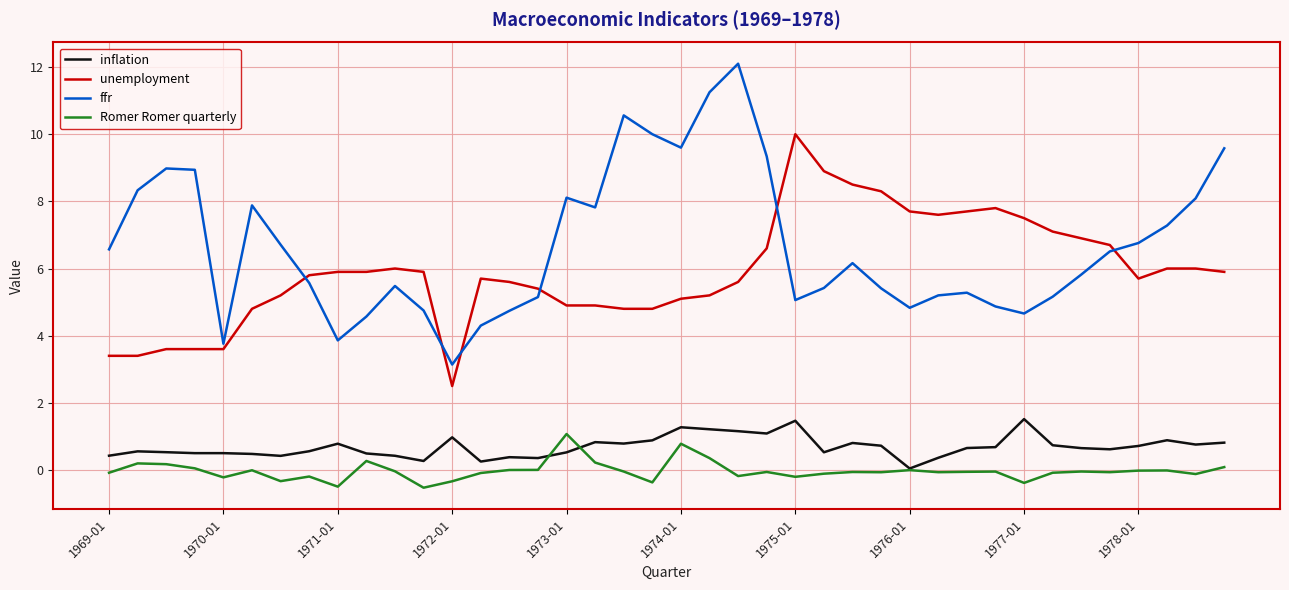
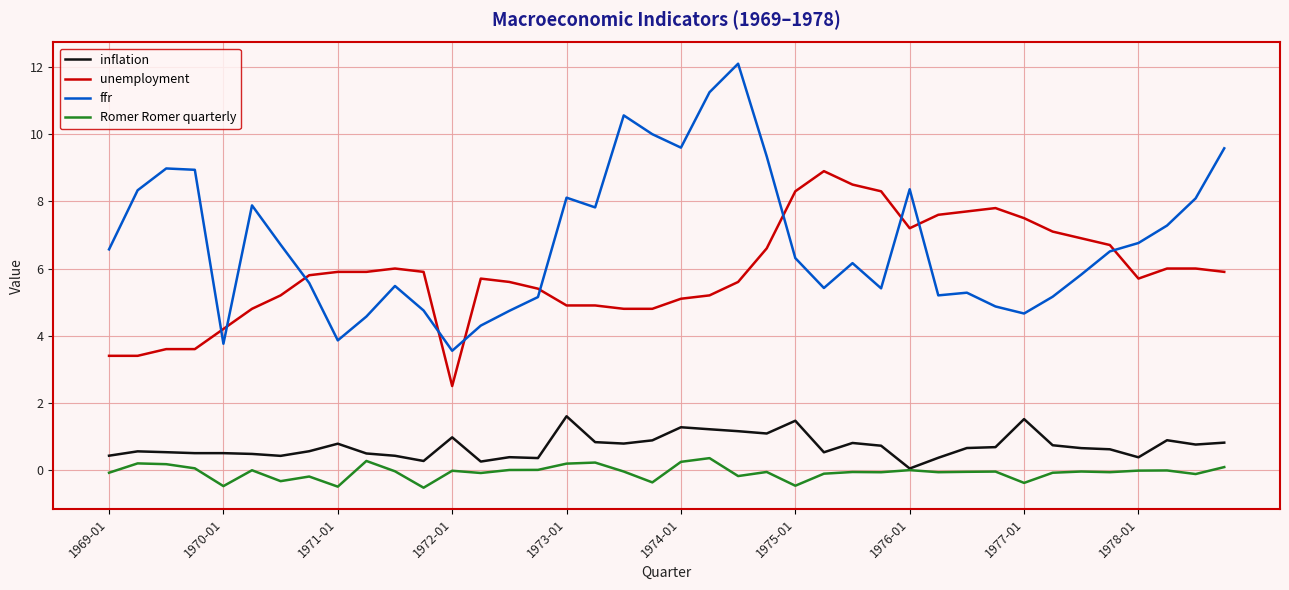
unemployment, 1970-01: 3.6 -> 4.2
Romer Romer quarterly, 1970-01: -0.2 -> -0.5
ffr, 1972-01: 3.1 -> 3.6
Romer Romer quarterly, 1972-01: -0.3 -> 0.0
inflation, 1973-01: 0.5 -> 1.6
Romer Romer quarterly, 1973-01: 1.1 -> 0.2
Romer Romer quarterly, 1974-01: 0.8 -> 0.2
unemployment, 1975-01: 10.0 -> 8.3
ffr, 1975-01: 5.1 -> 6.3
Romer Romer quarterly, 1975-01: -0.2 -> -0.5
unemployment, 1976-01: 7.7 -> 7.2
ffr, 1976-01: 4.8 -> 8.4
inflation, 1978-01: 0.7 -> 0.4
